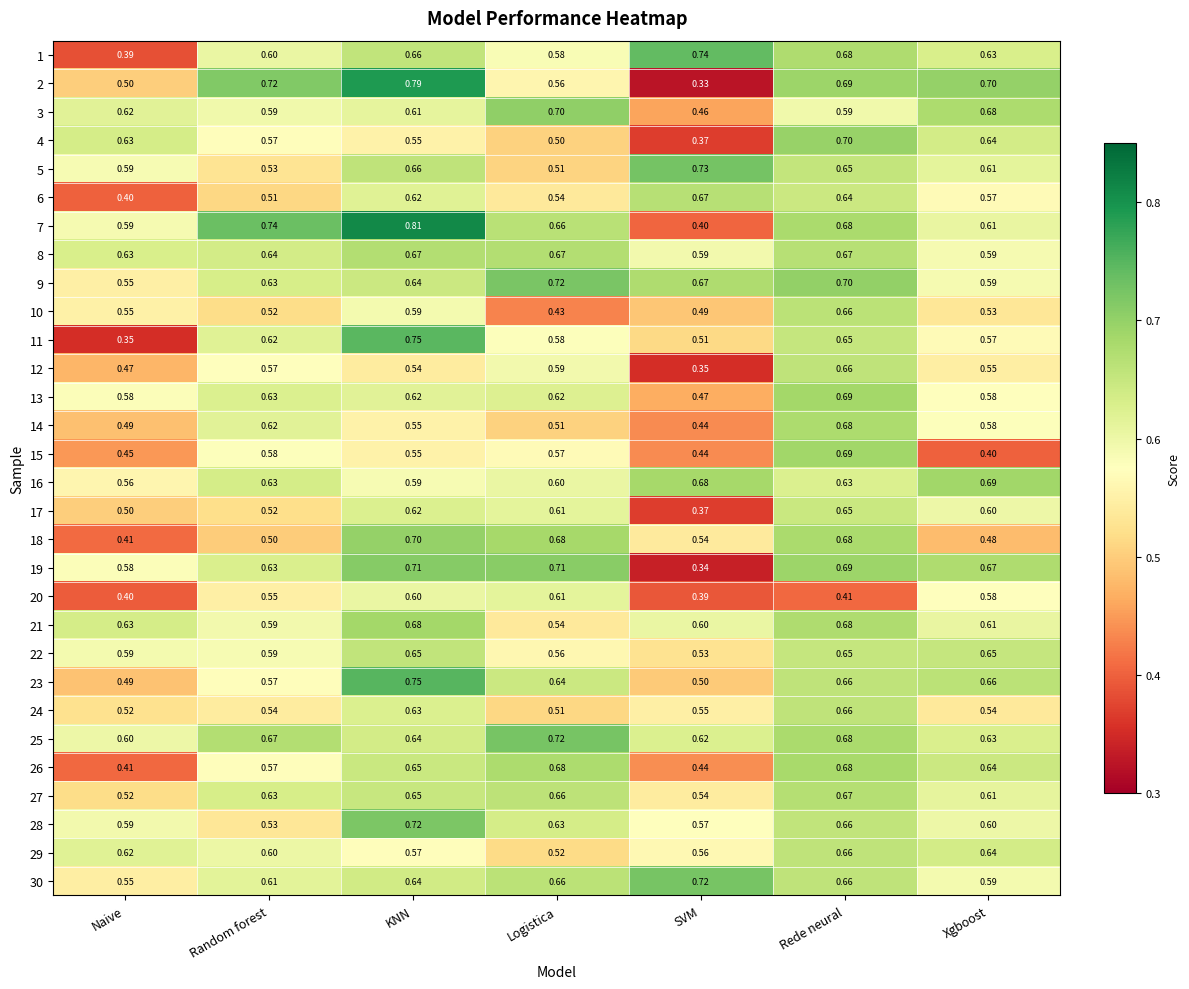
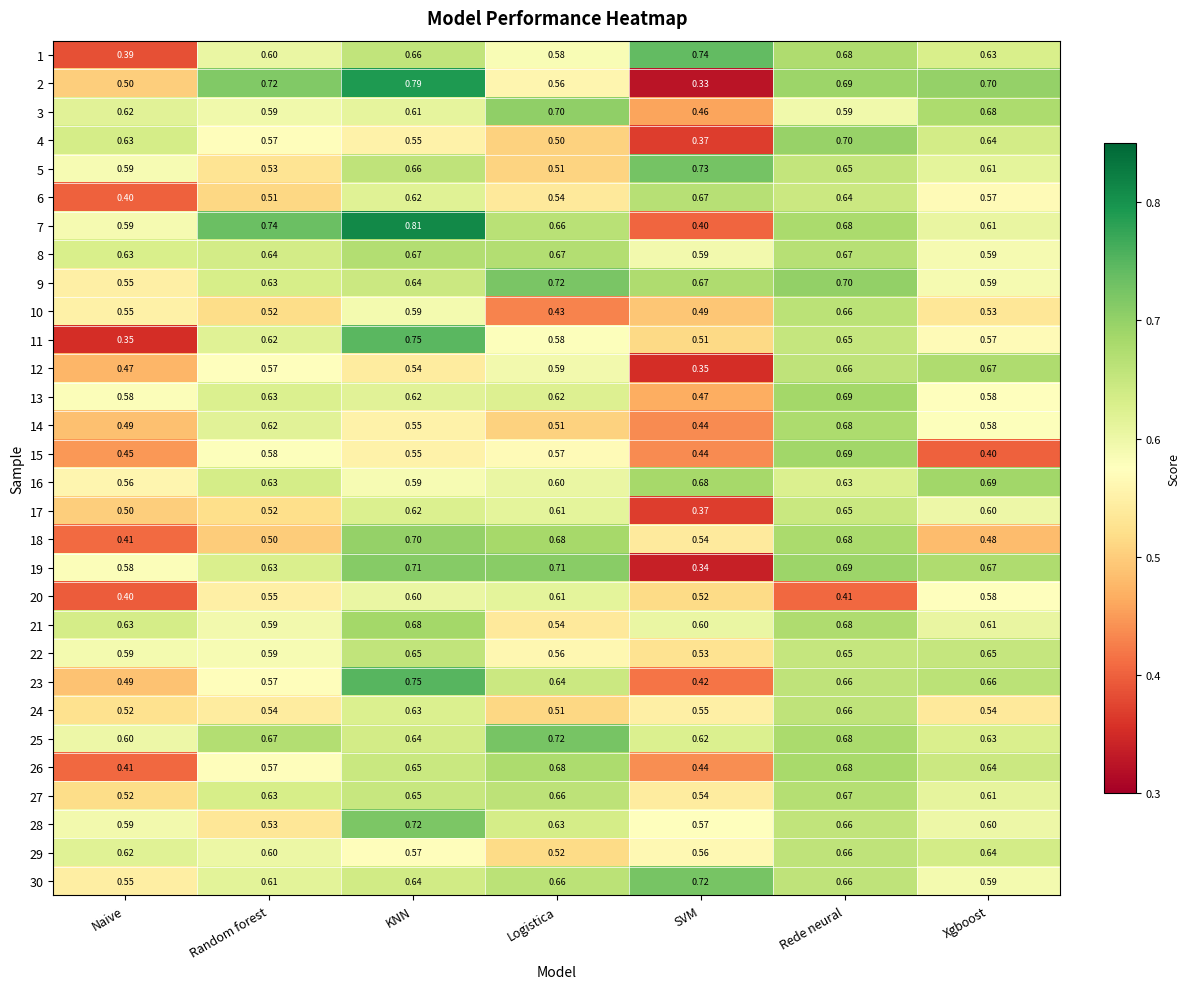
12, Xgboost: 0.55 -> 0.67
20, SVM: 0.39 -> 0.52
23, SVM: 0.50 -> 0.42
